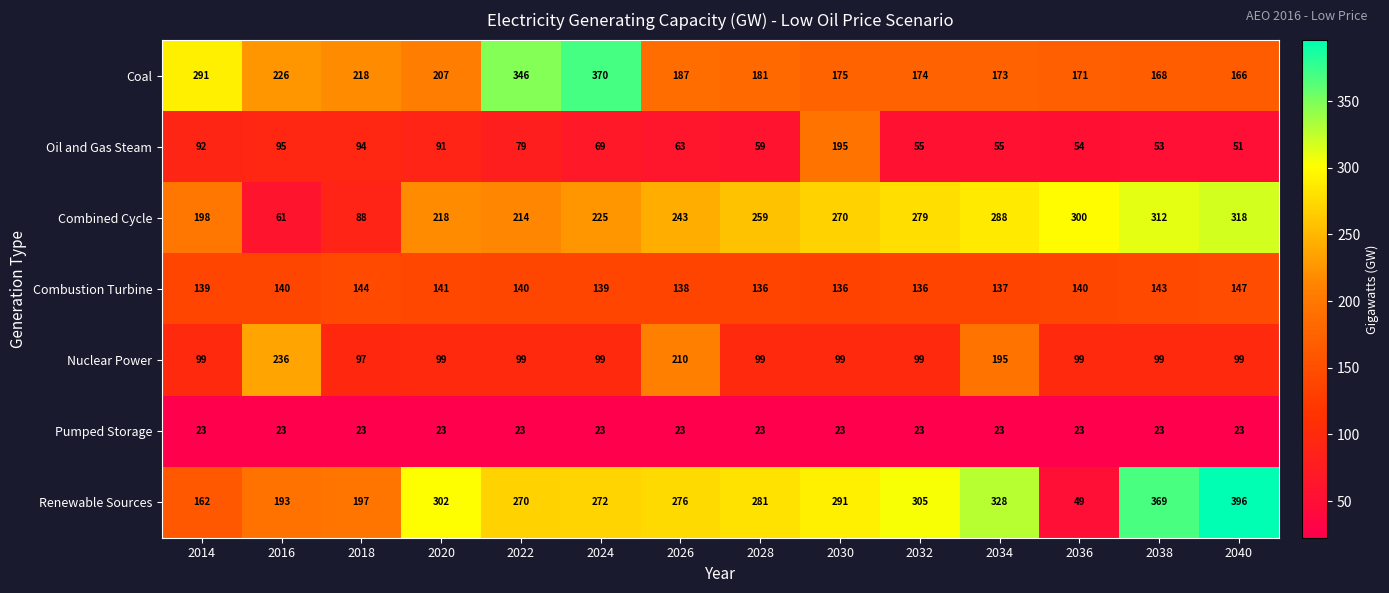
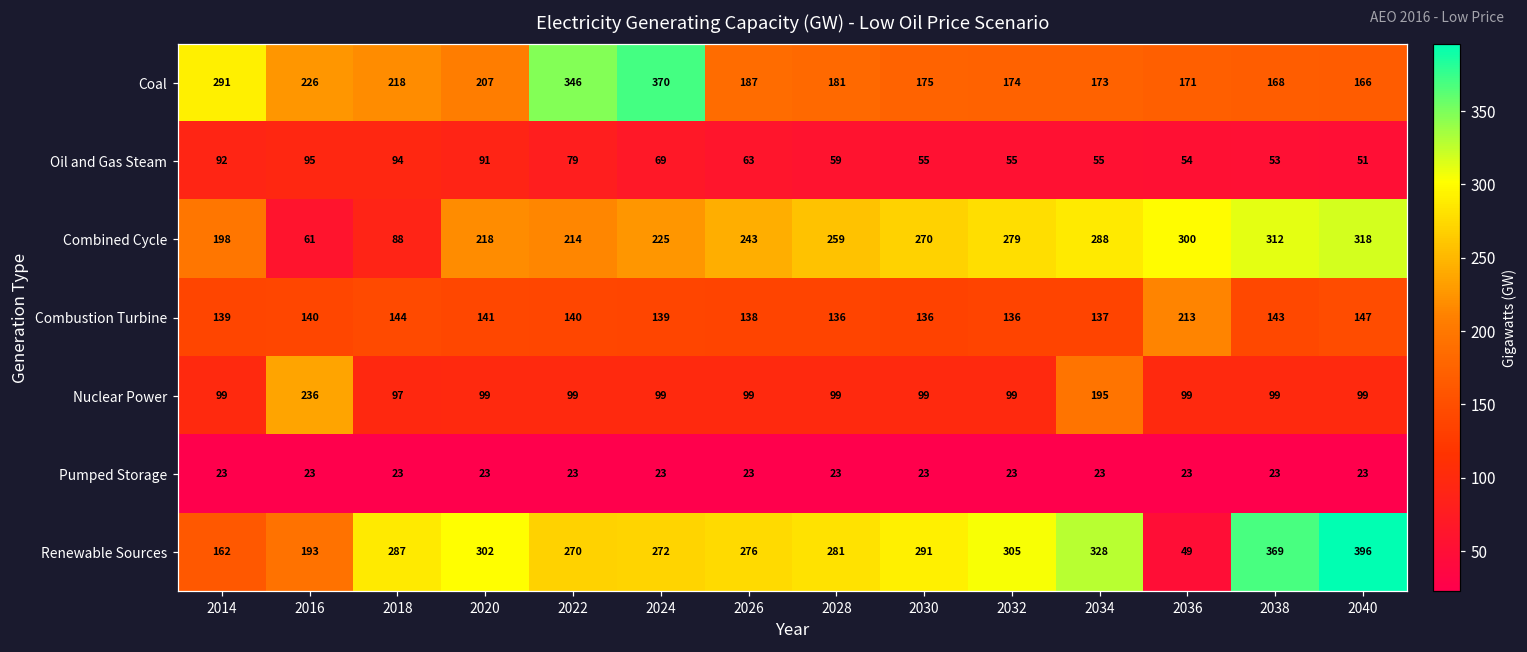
Oil and Gas Steam, 2030: 195 -> 55
Combustion Turbine, 2036: 140 -> 213
Nuclear Power, 2026: 210 -> 99
Renewable Sources, 2018: 197 -> 287
